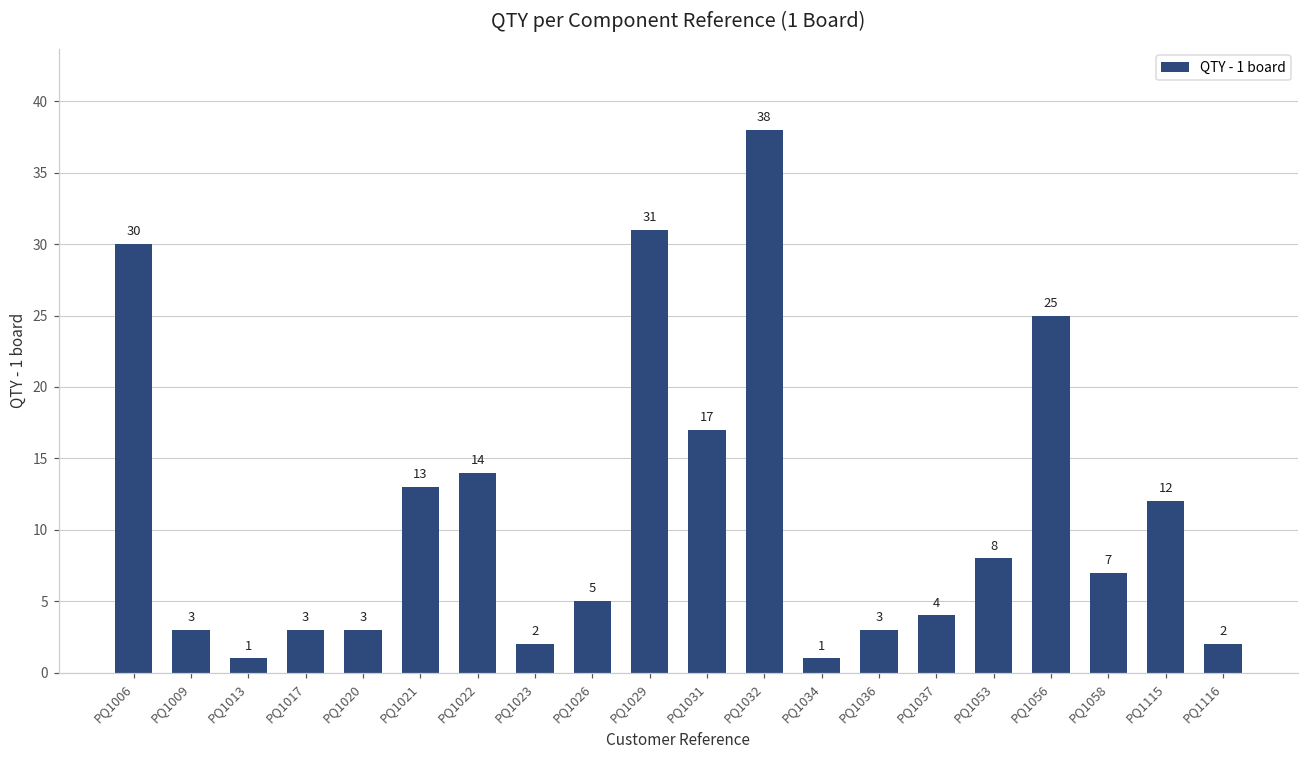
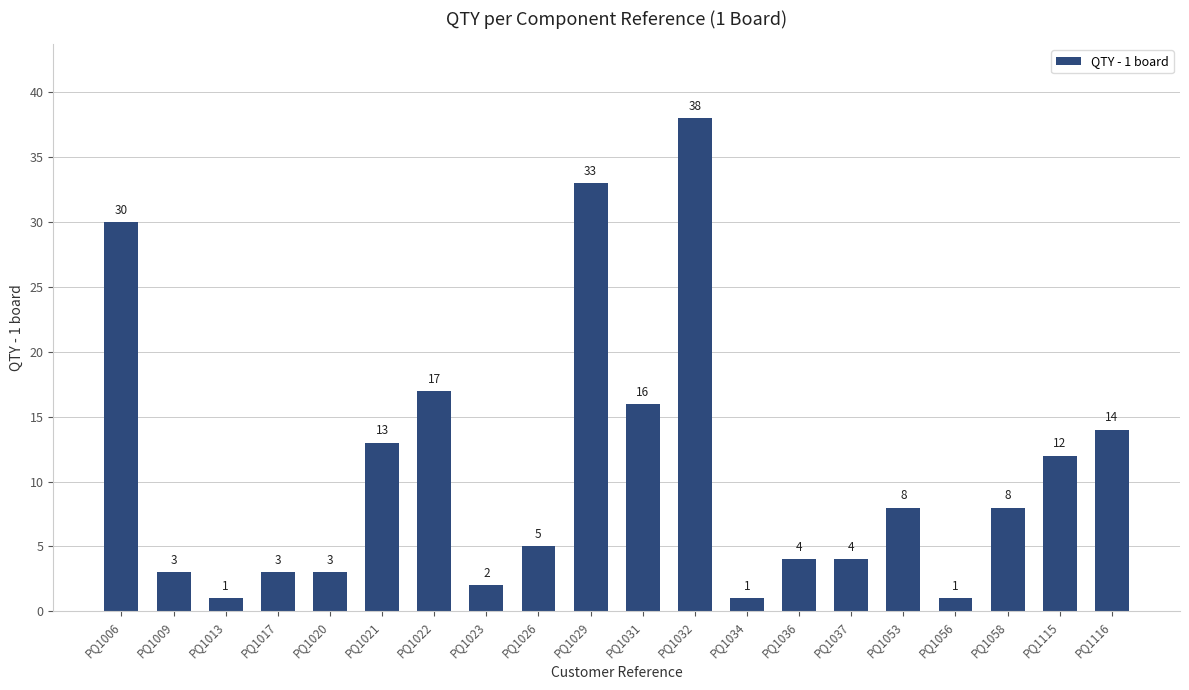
PQ1022: 14 -> 17
PQ1029: 31 -> 33
PQ1031: 17 -> 16
PQ1036: 3 -> 4
PQ1056: 25 -> 1
PQ1058: 7 -> 8
PQ1116: 2 -> 14
